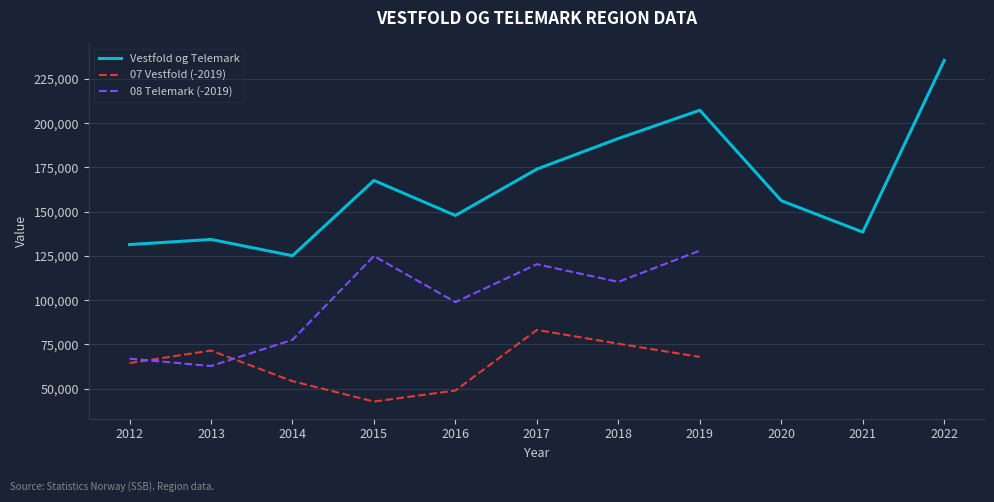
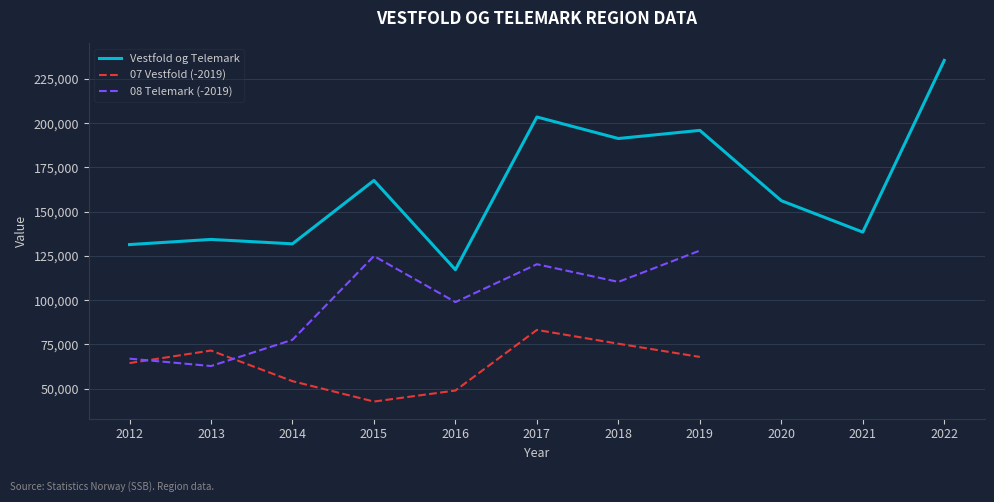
Vestfold og Telemark, 2014: 125,000 -> 132,000
Vestfold og Telemark, 2016: 148,000 -> 117,000
Vestfold og Telemark, 2017: 174,000 -> 203,000
Vestfold og Telemark, 2019: 207,000 -> 196,000
